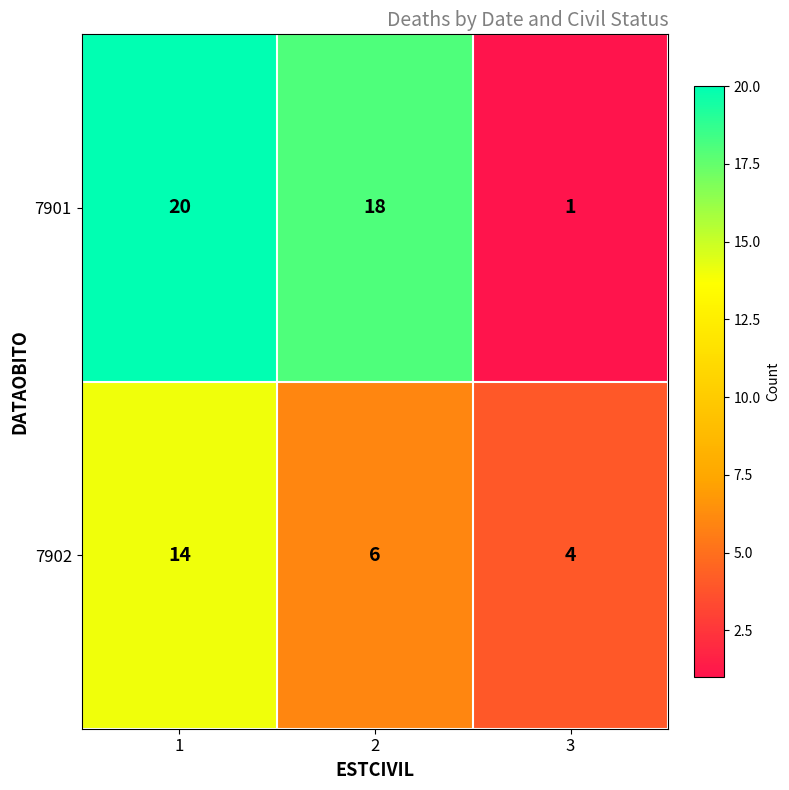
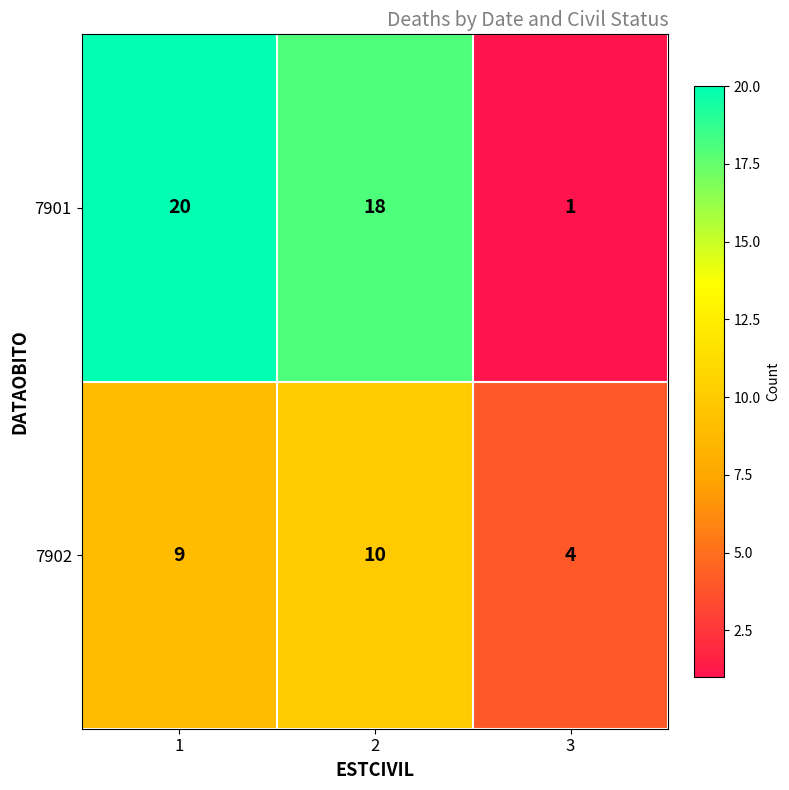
7902, 1: 14 -> 9
7902, 2: 6 -> 10
